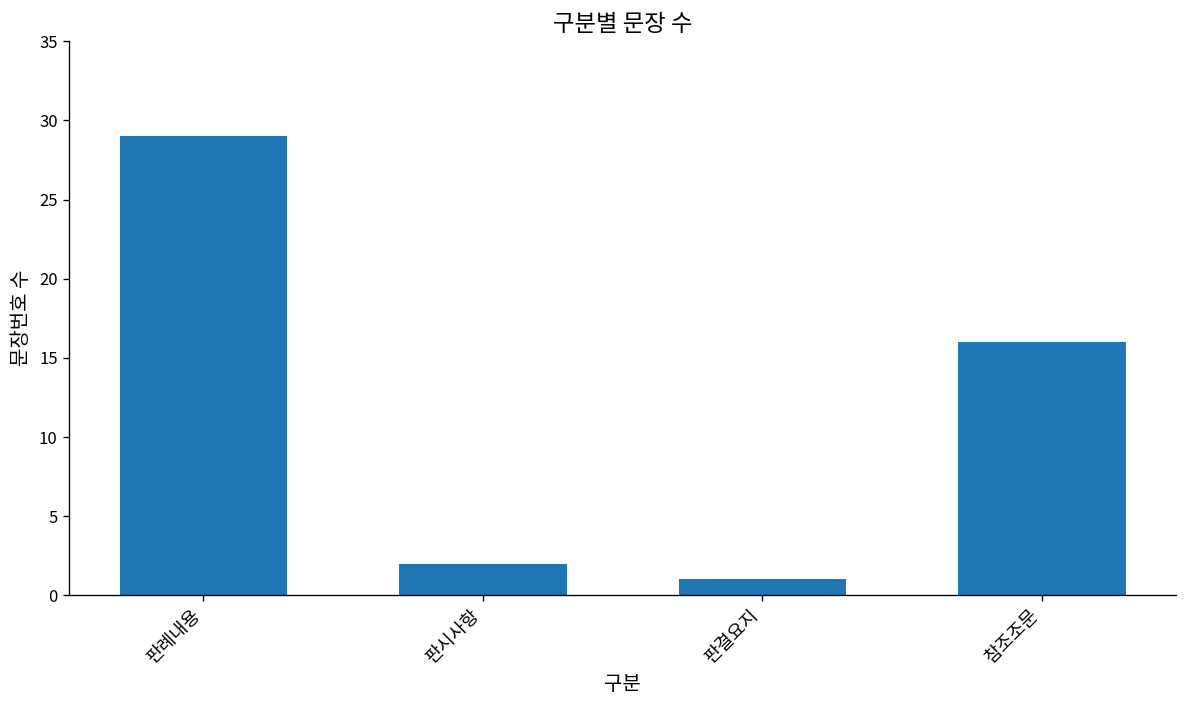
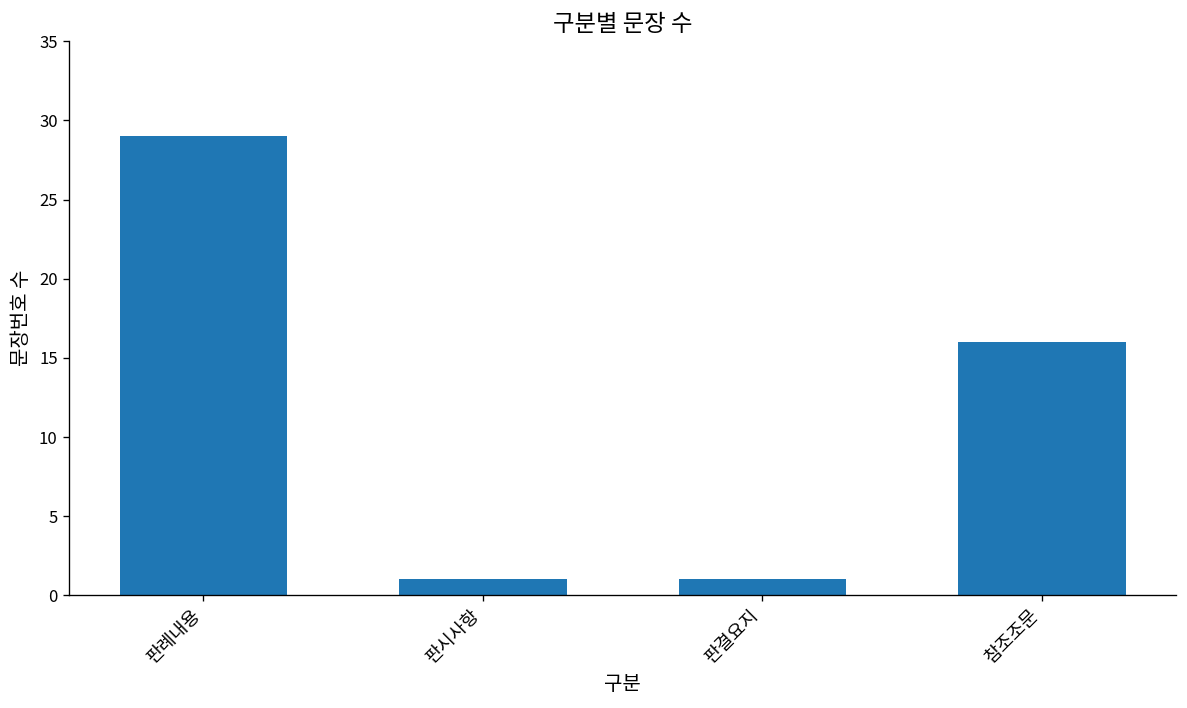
판시사항: 2 -> 1
